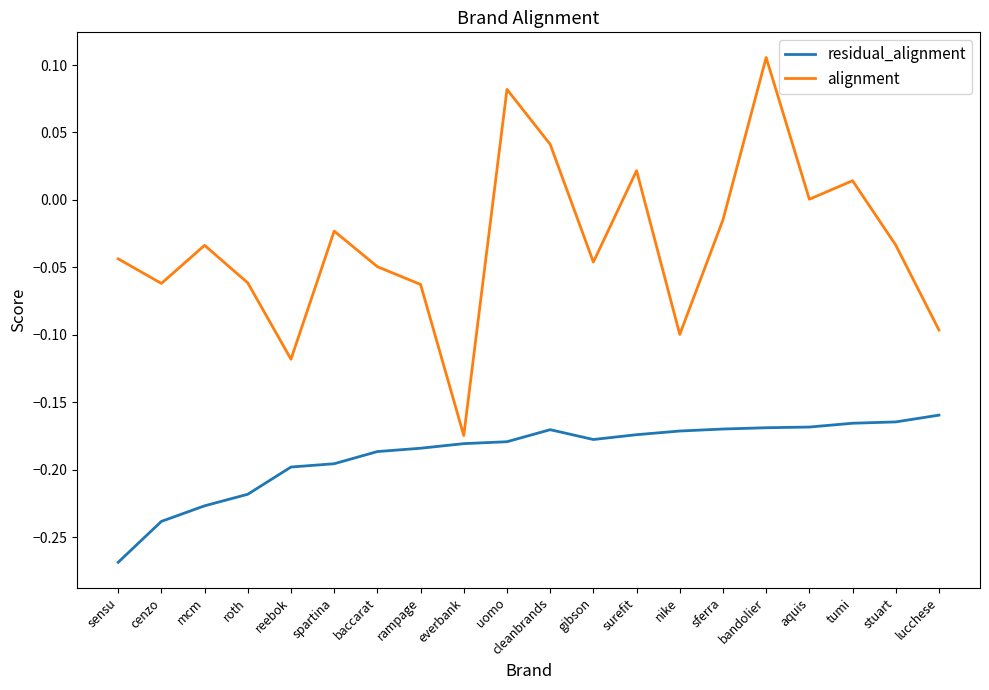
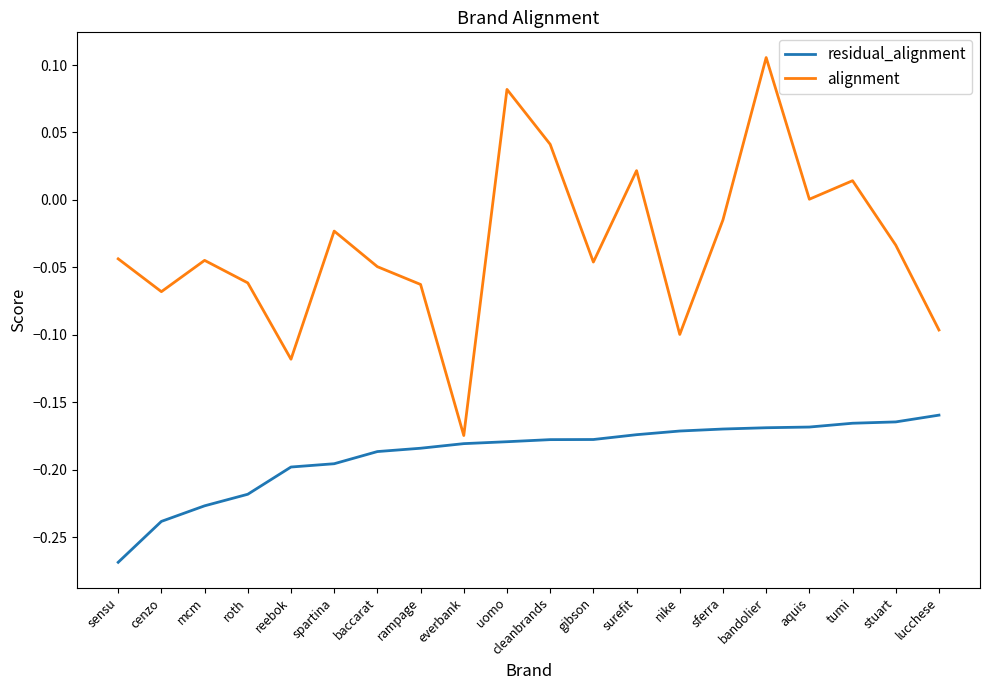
alignment, cenzo: -0.062 -> -0.068
alignment, mcm: -0.034 -> -0.045
residual_alignment, cleanbrands: -0.170 -> -0.178
